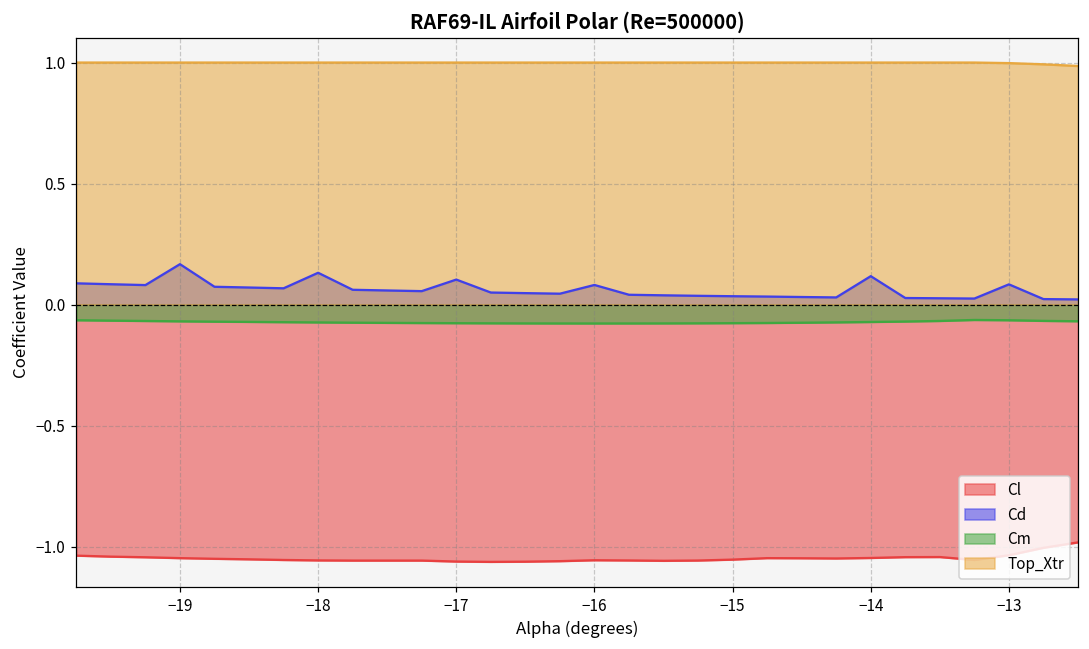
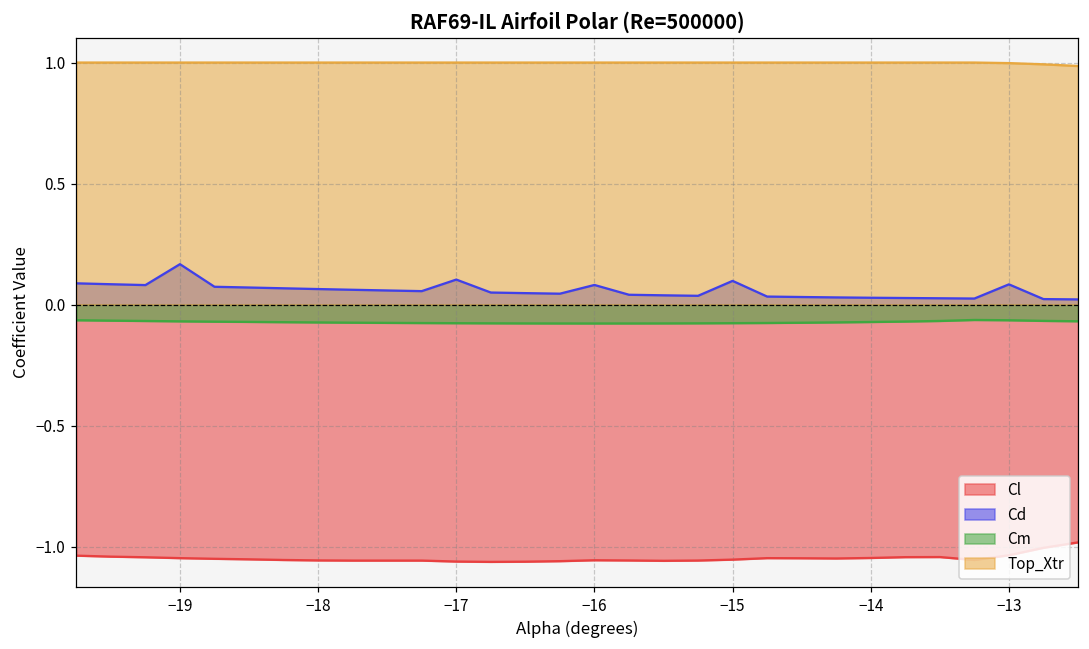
Cd, −18: 0.13 -> 0.06
Cd, −15: 0.03 -> 0.10
Cd, −14: 0.12 -> 0.03
